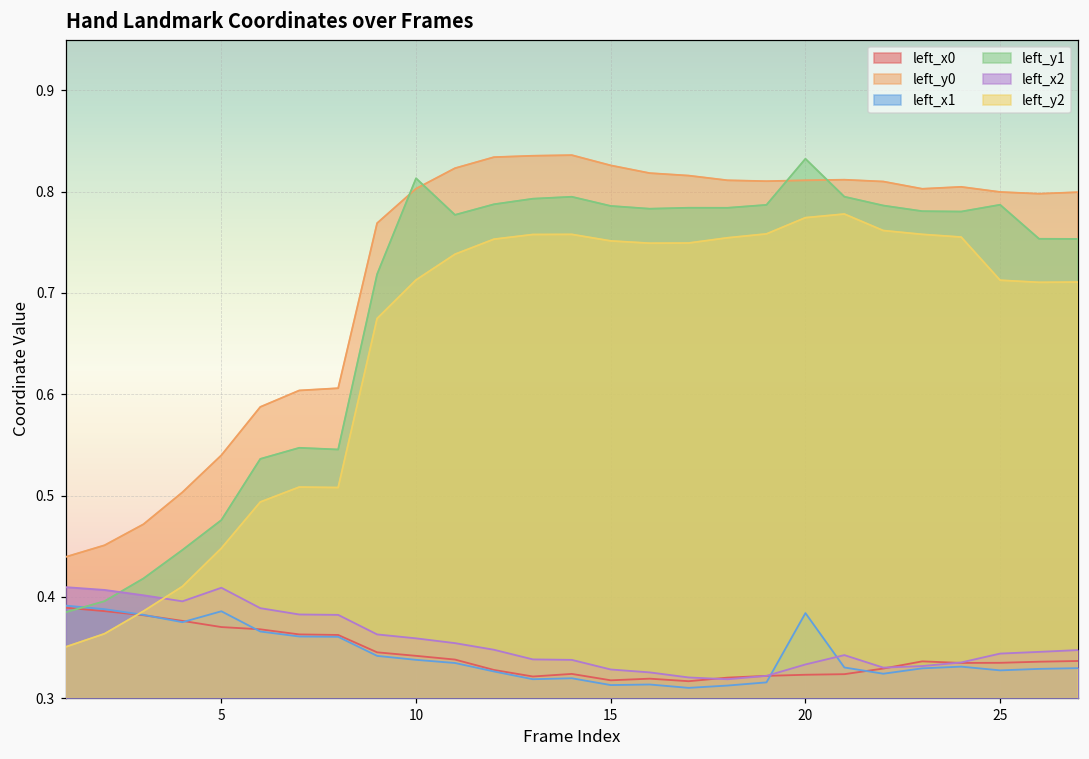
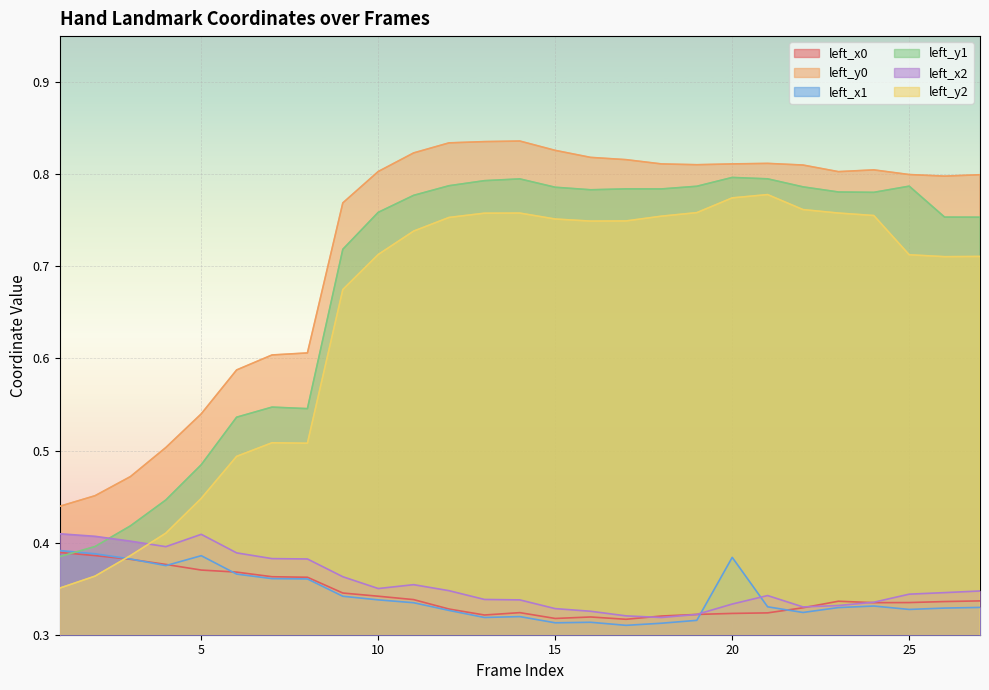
left_y1, 5: 0.476 -> 0.485
left_y1, 10: 0.81 -> 0.76
left_x2, 10: 0.36 -> 0.35
left_y1, 20: 0.83 -> 0.80
